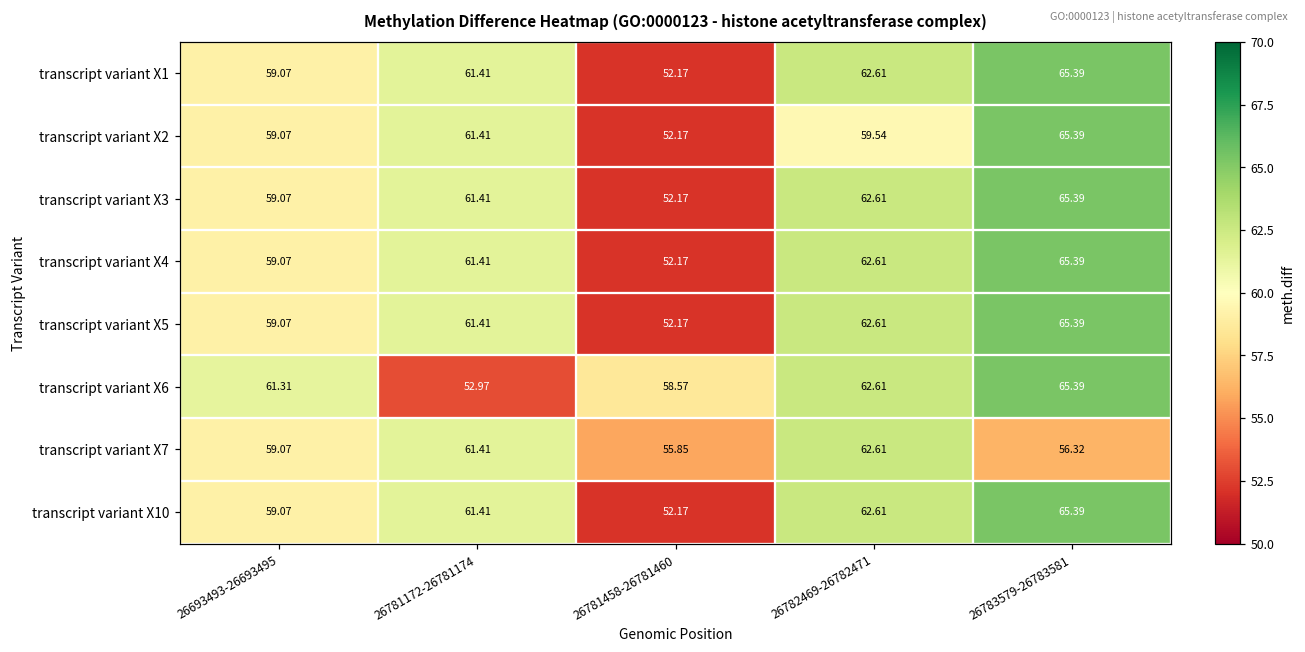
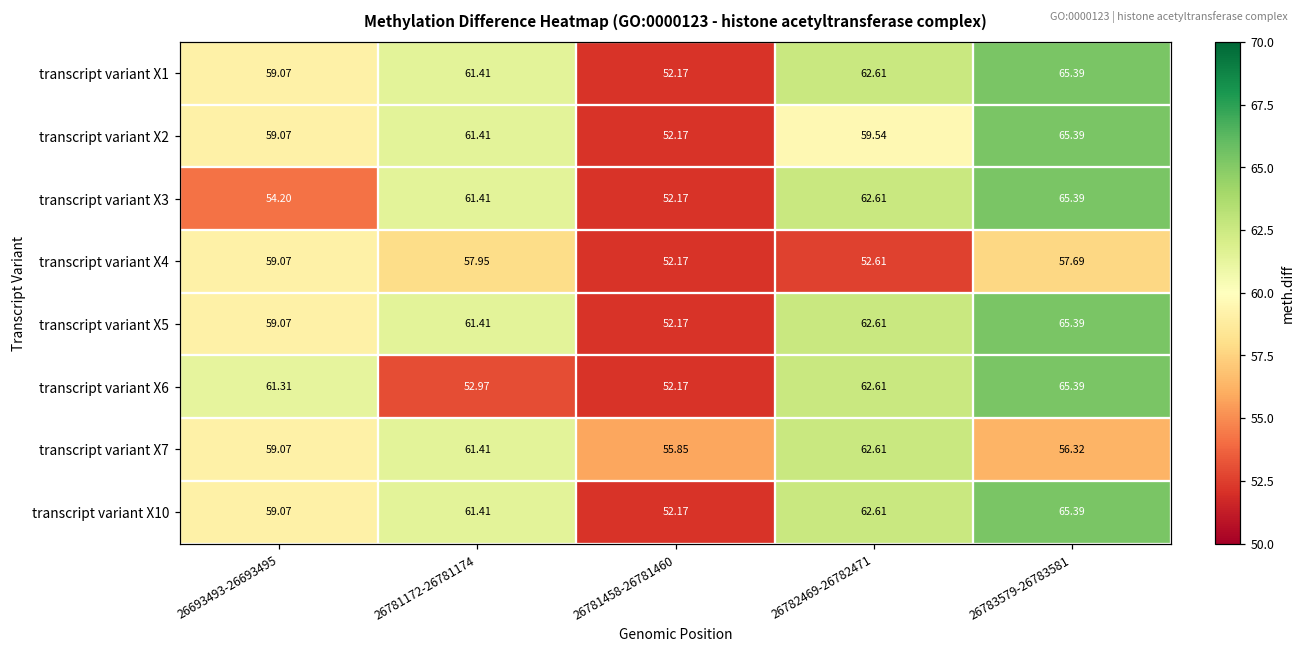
transcript variant X3, 26693493-26693495: 59.07 -> 54.20
transcript variant X4, 26781172-26781174: 61.41 -> 57.95
transcript variant X4, 26782469-26782471: 62.61 -> 52.61
transcript variant X4, 26783579-26783581: 65.39 -> 57.69
transcript variant X6, 26781458-26781460: 58.57 -> 52.17
